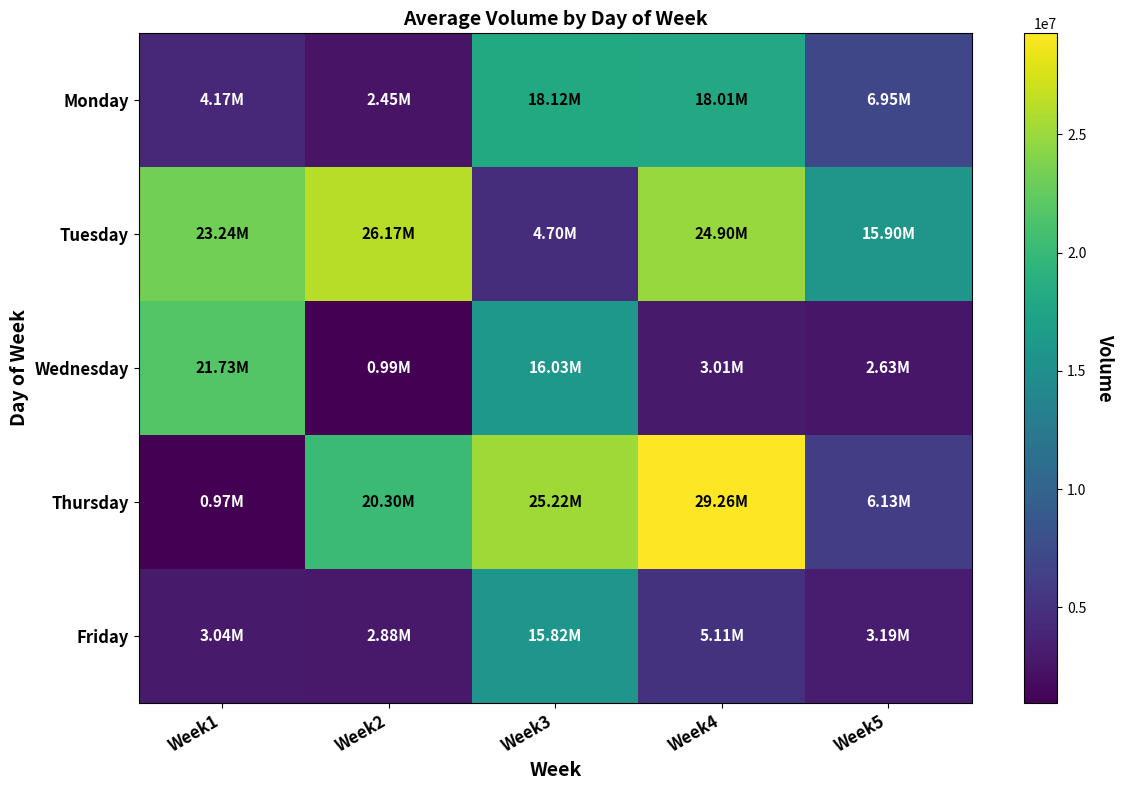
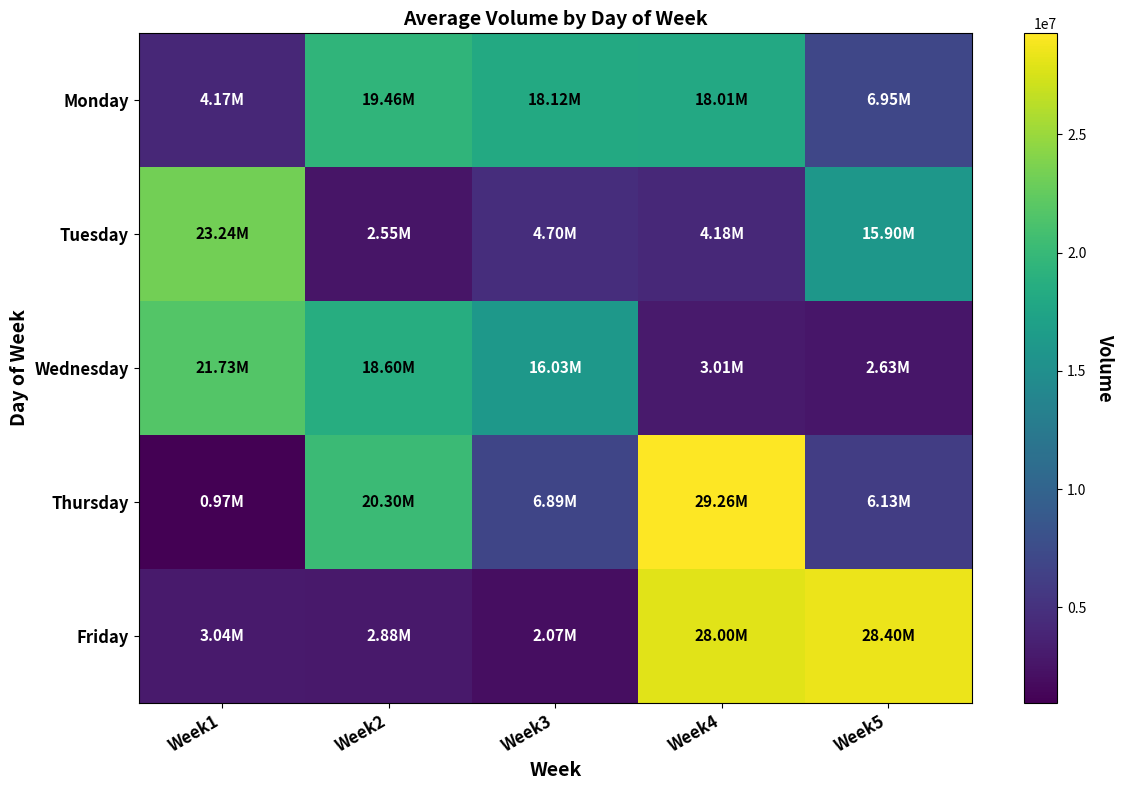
Monday, Week2: 2.45M -> 19.46M
Tuesday, Week2: 26.17M -> 2.55M
Tuesday, Week4: 24.90M -> 4.18M
Wednesday, Week2: 0.99M -> 18.60M
Thursday, Week3: 25.22M -> 6.89M
Friday, Week3: 15.82M -> 2.07M
Friday, Week4: 5.11M -> 28.00M
Friday, Week5: 3.19M -> 28.40M
